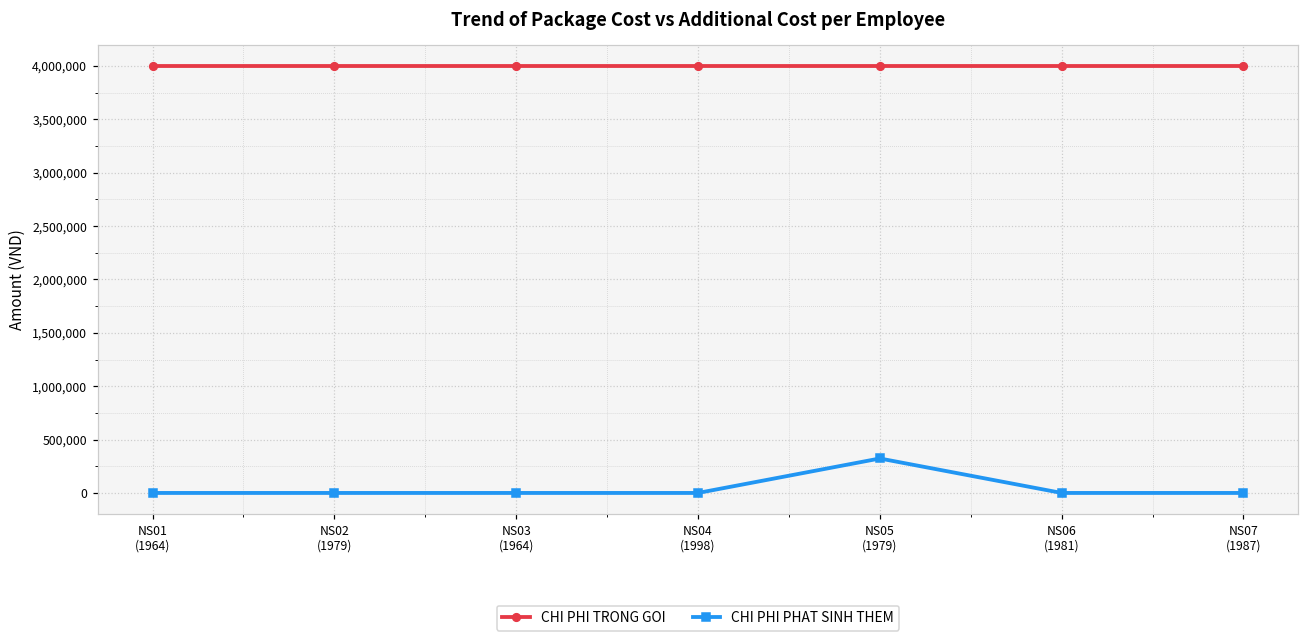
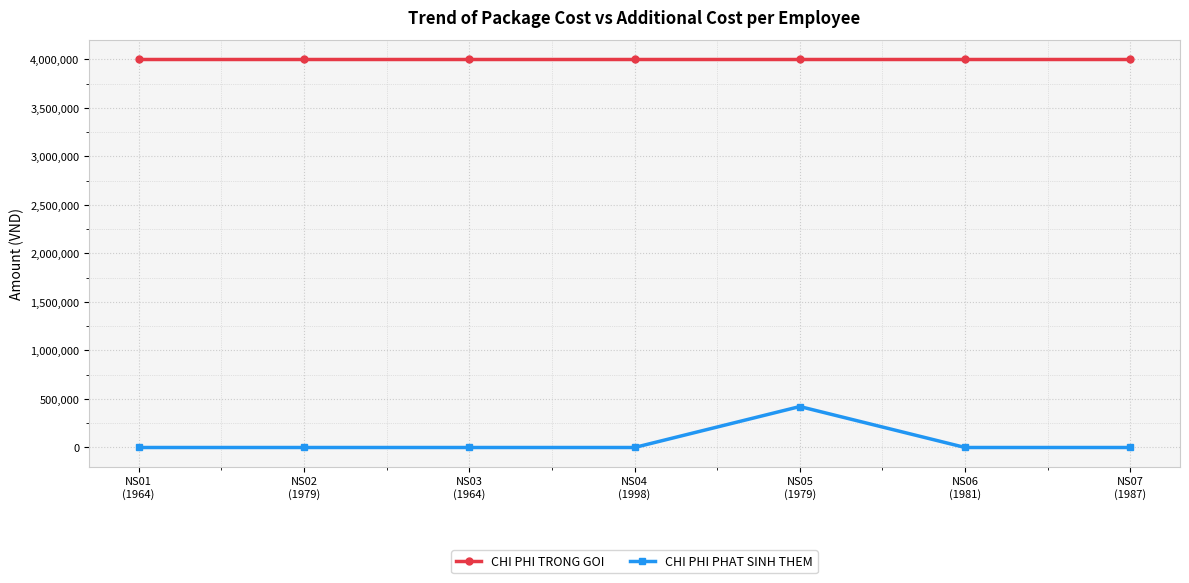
CHI PHI PHAT SINH THEM, NS05 (1979): 300,000 -> 400,000
